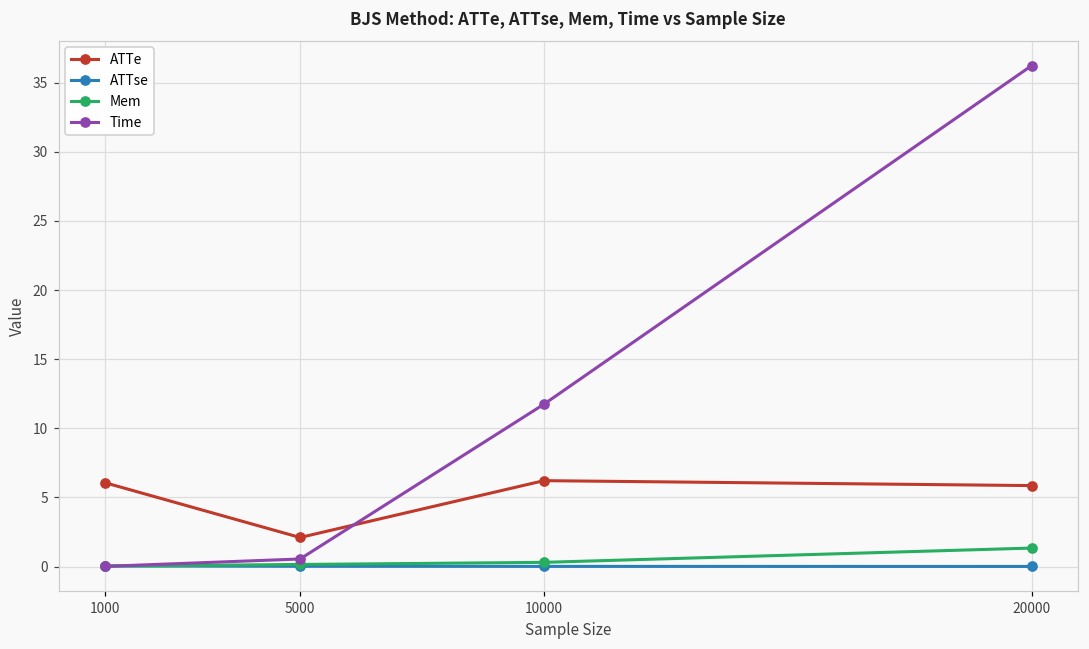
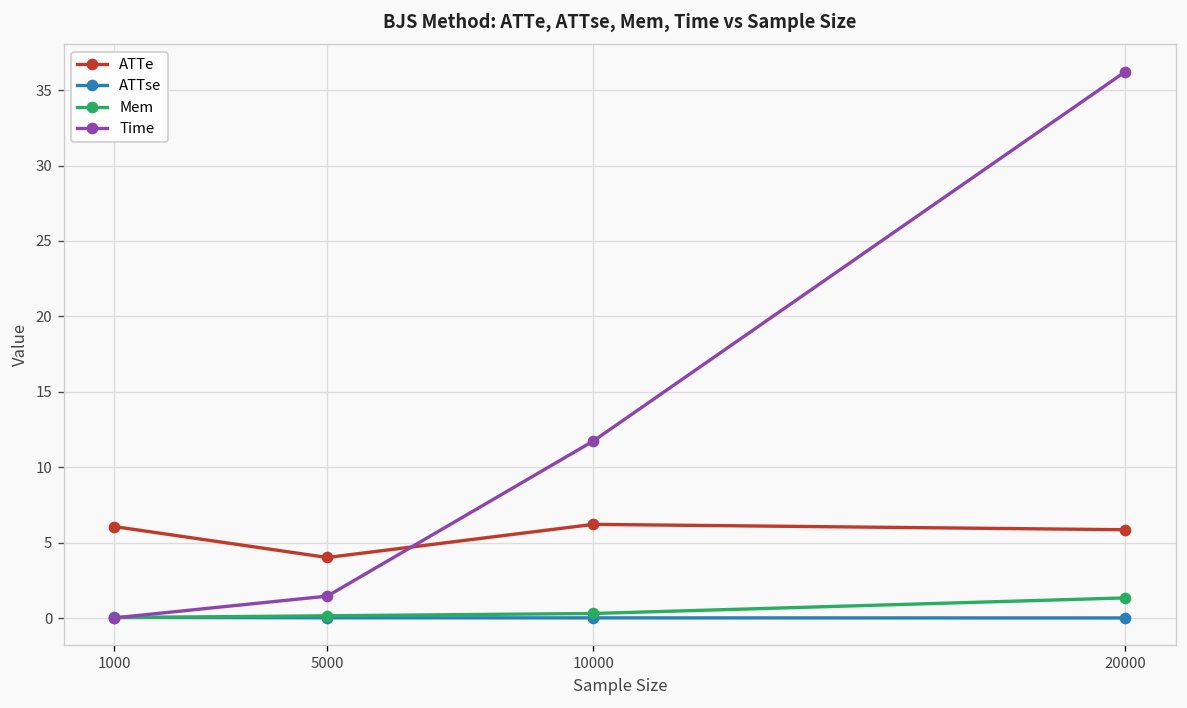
ATTe, 5000: 2.1 -> 4.0
Time, 5000: 0.6 -> 1.5
